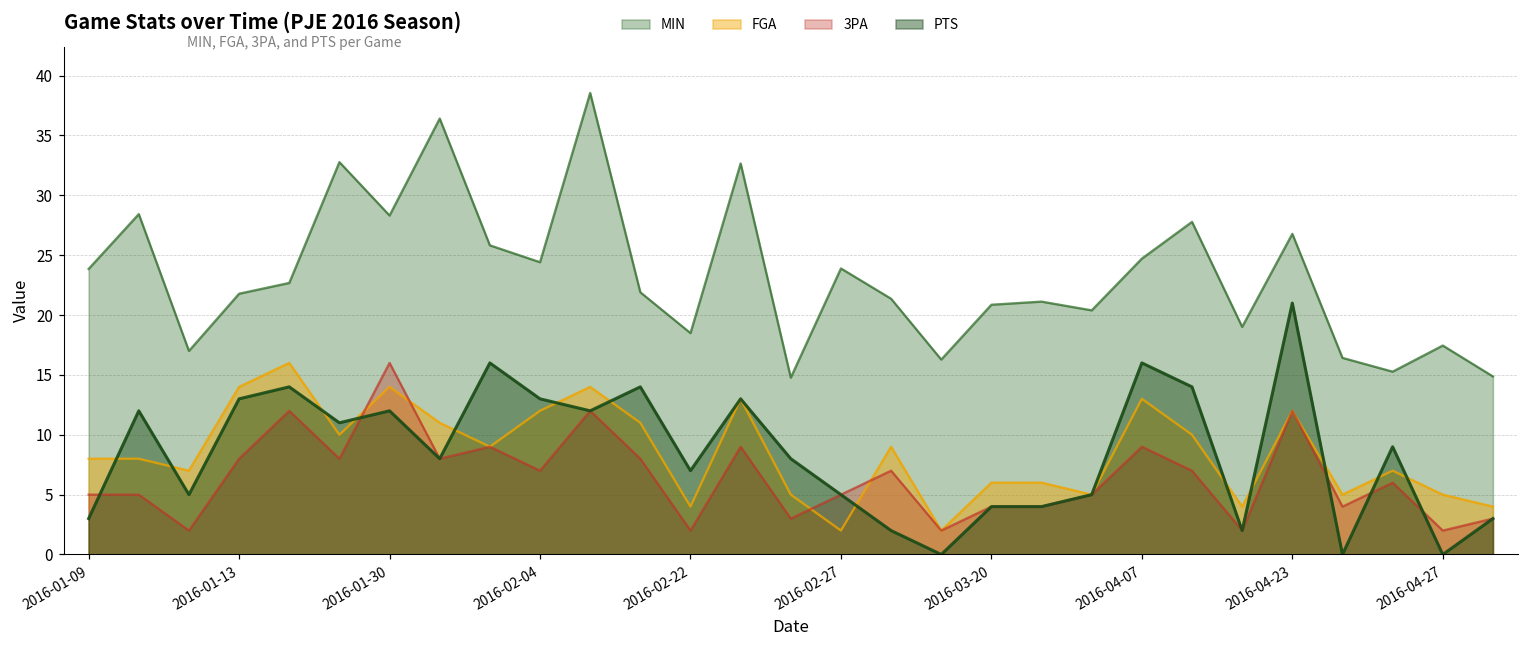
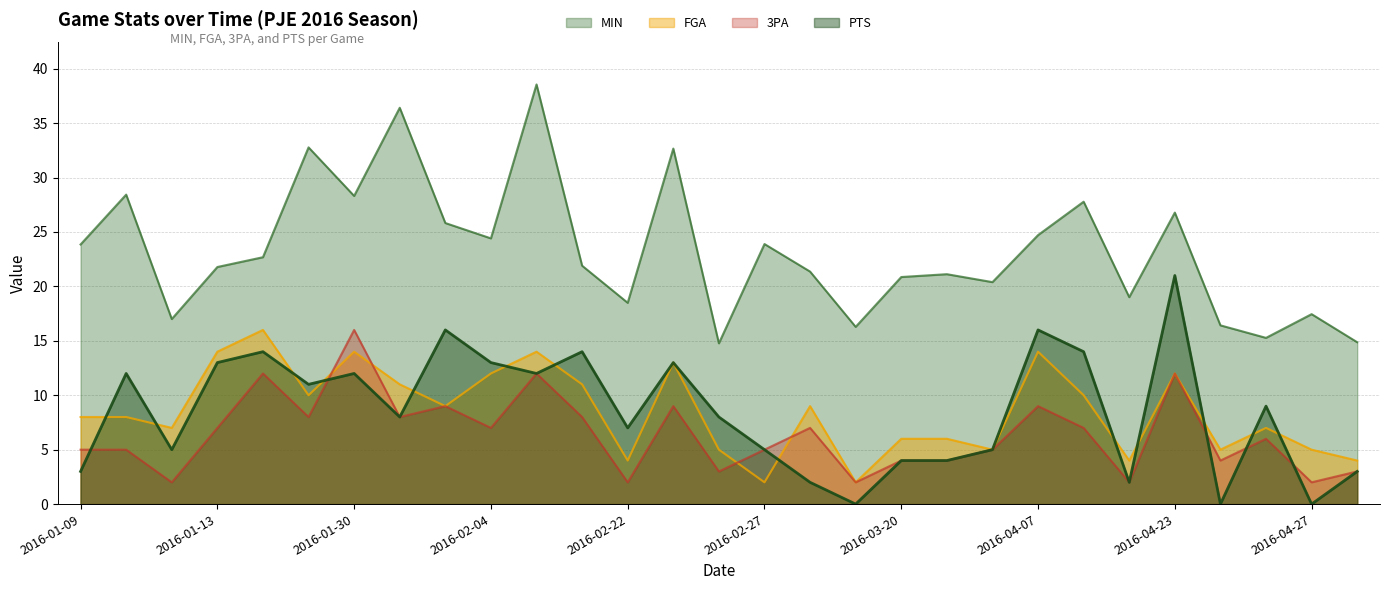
3PA, 2016-01-13: 8 -> 7
FGA, 2016-04-07: 13 -> 14
